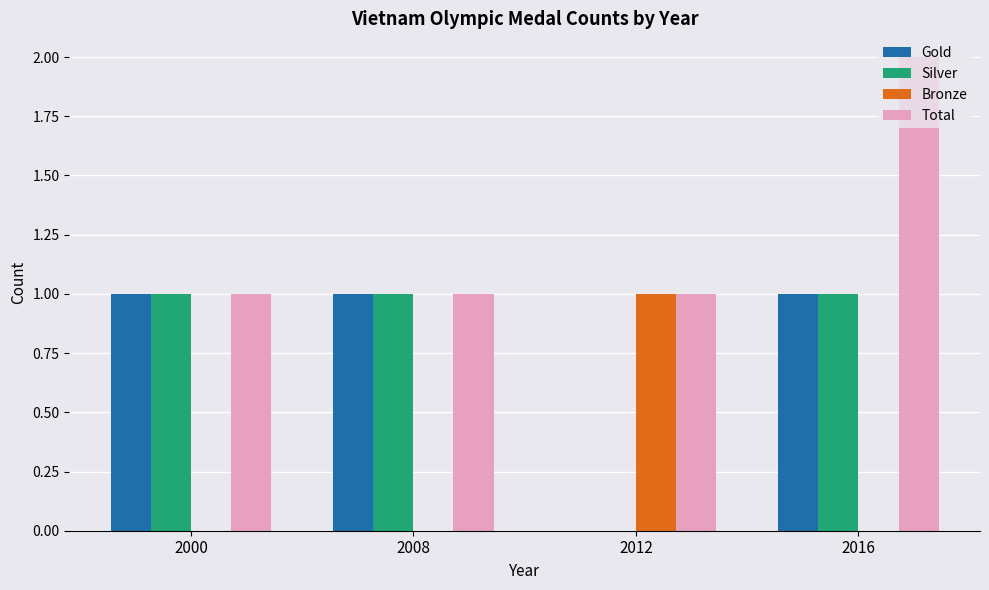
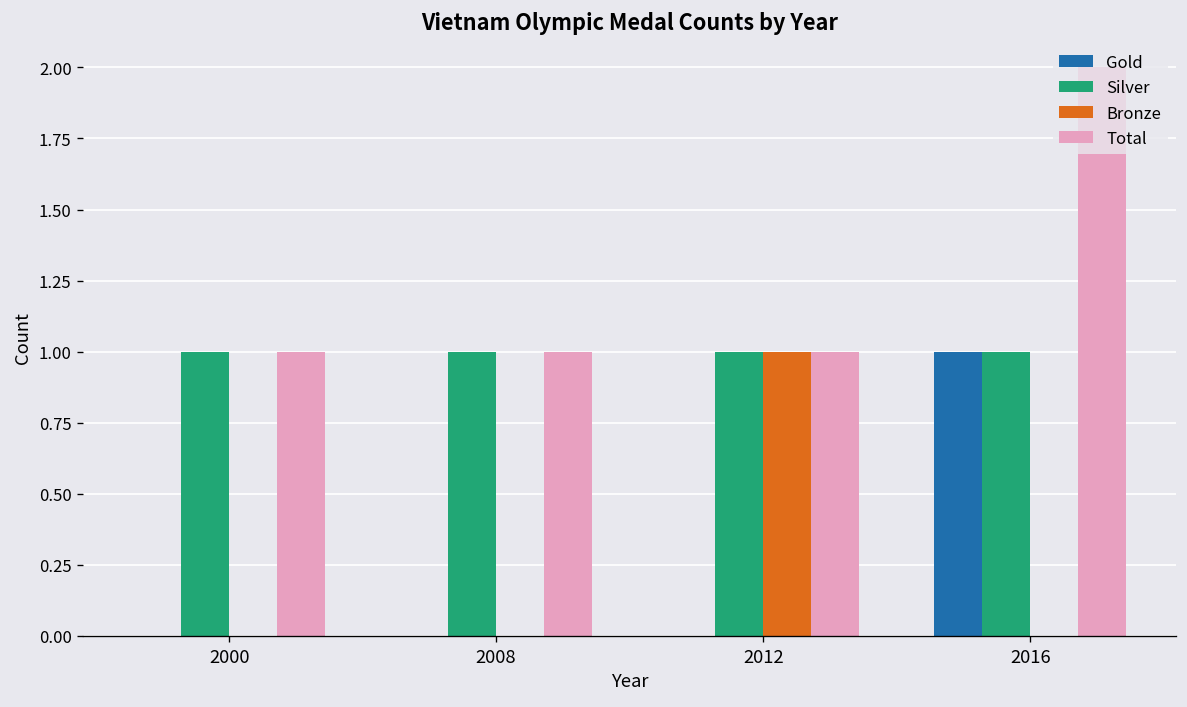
Gold, 2000: 1 -> 0
Gold, 2008: 1 -> 0
Silver, 2012: 0 -> 1
